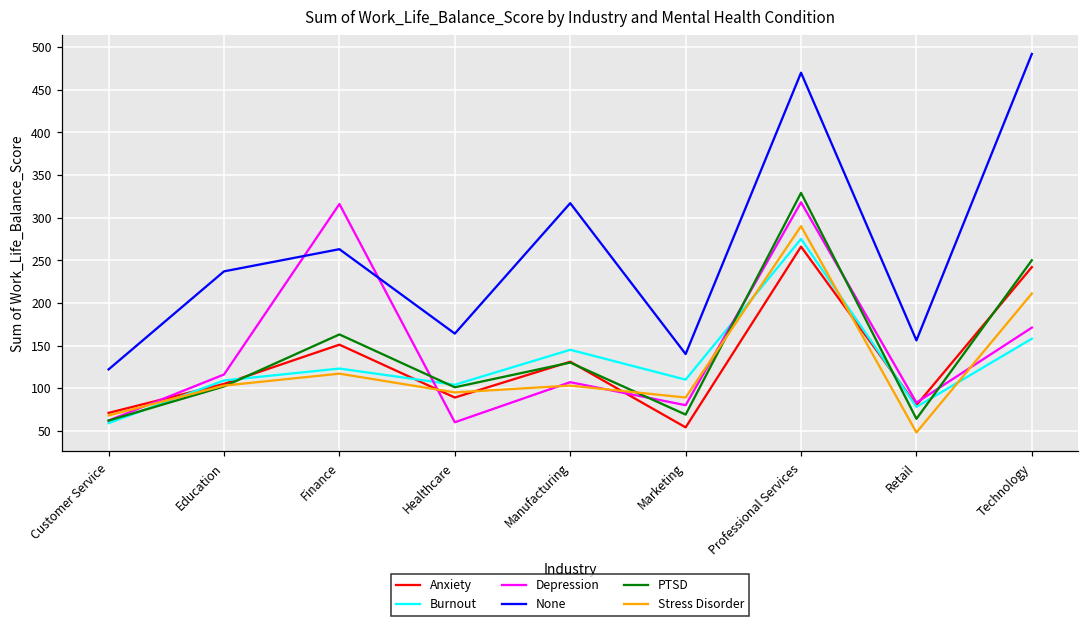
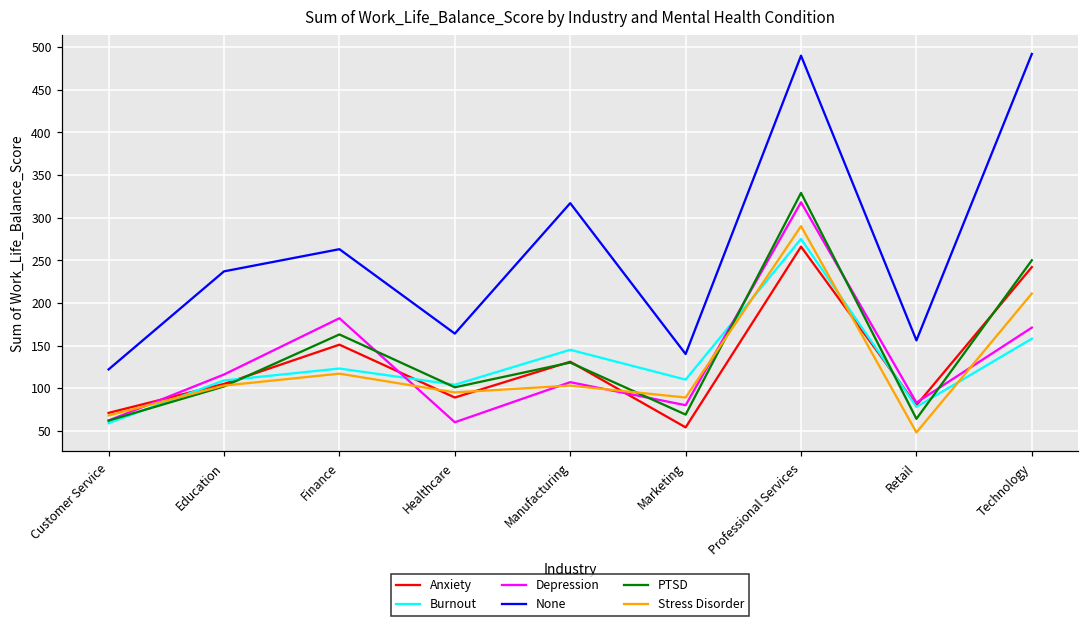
Depression, Finance: 320 -> 180
None, Professional Services: 470 -> 490
